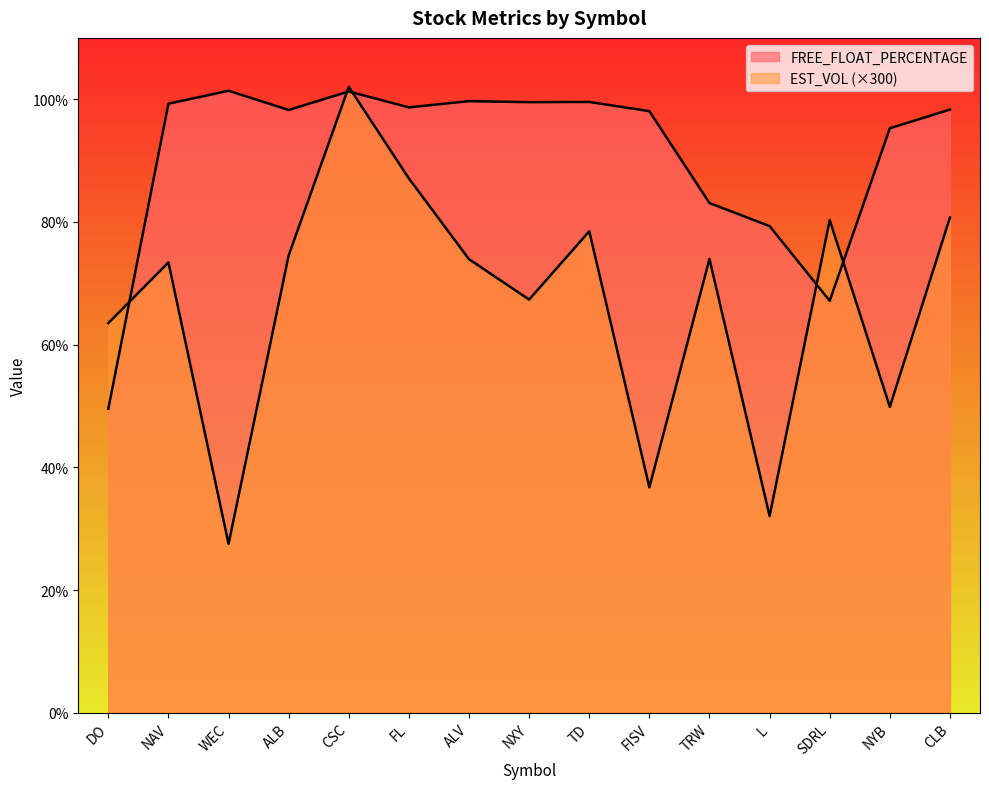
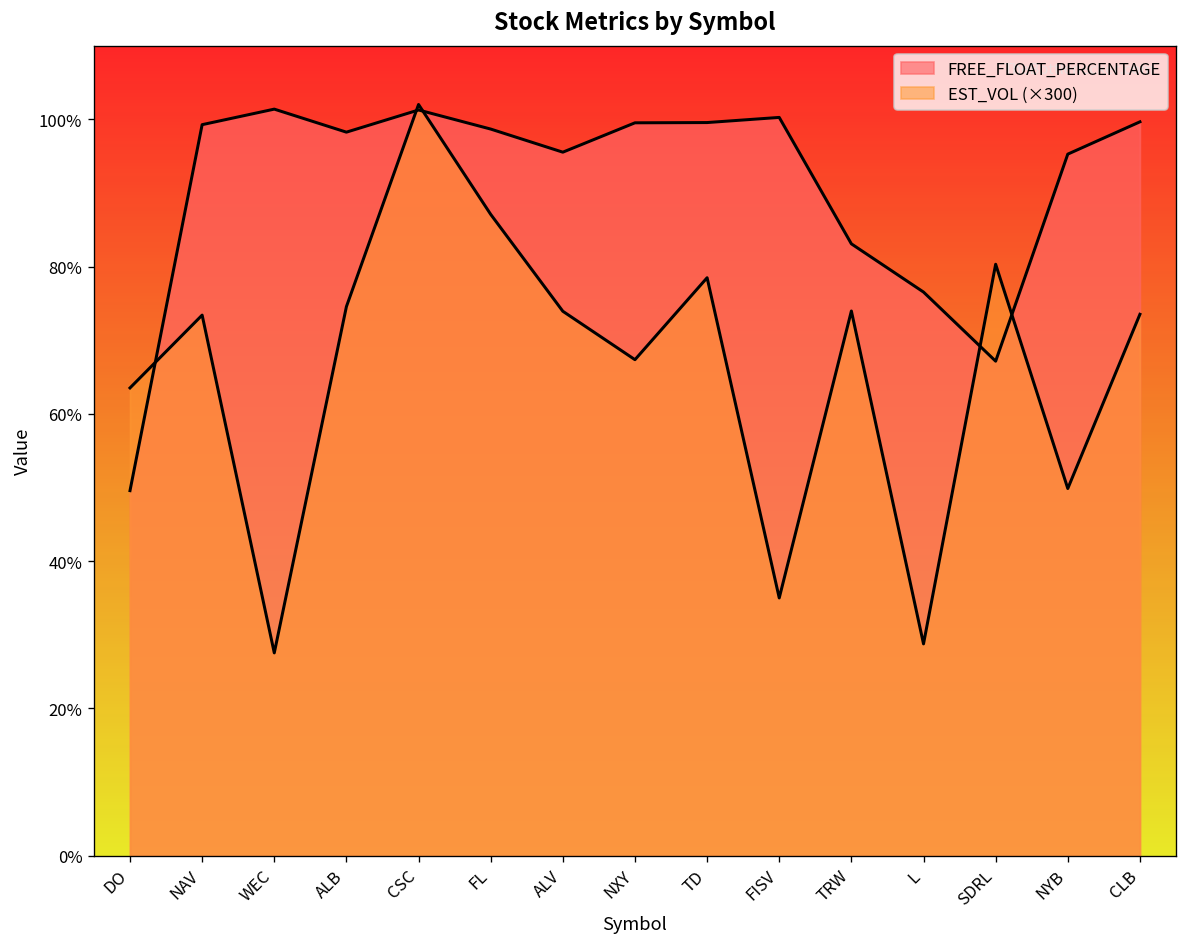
FREE_FLOAT_PERCENTAGE, ALV: 100% -> 96%
FREE_FLOAT_PERCENTAGE, FISV: 98% -> 100%
EST_VOL (×300), FISV: 37% -> 35%
FREE_FLOAT_PERCENTAGE, L: 79% -> 77%
EST_VOL (×300), L: 32% -> 29%
FREE_FLOAT_PERCENTAGE, CLB: 98% -> 100%
EST_VOL (×300), CLB: 81% -> 74%
